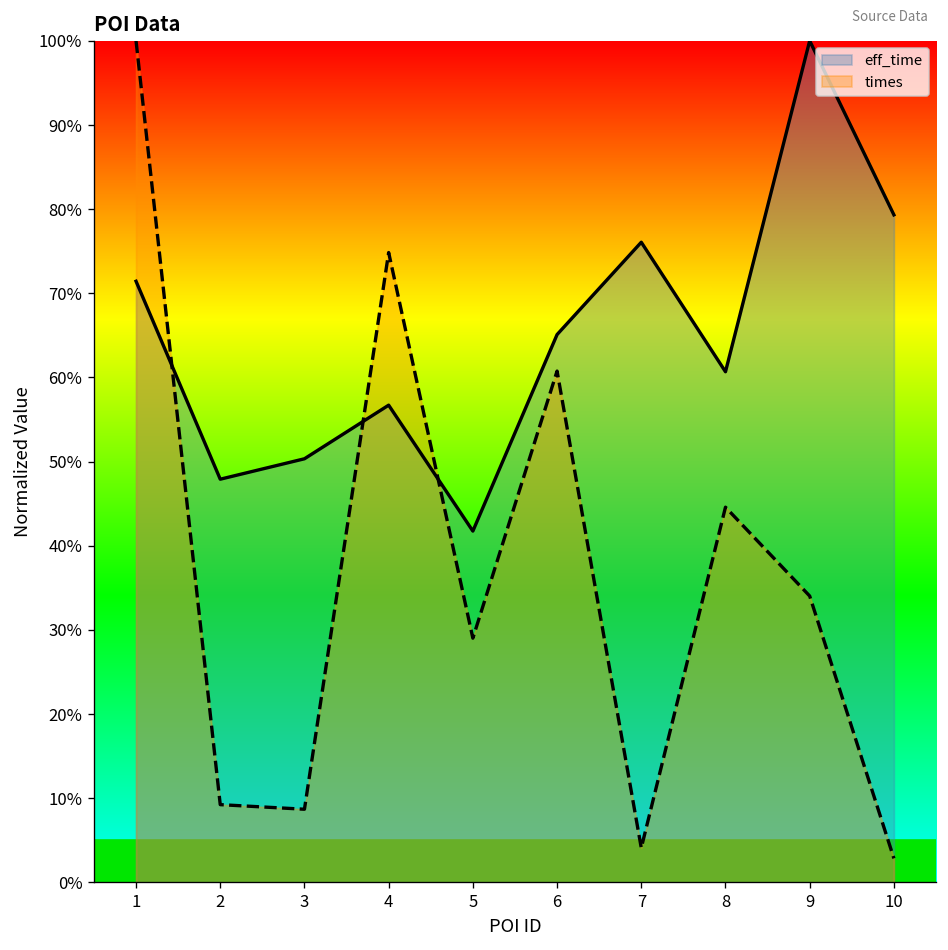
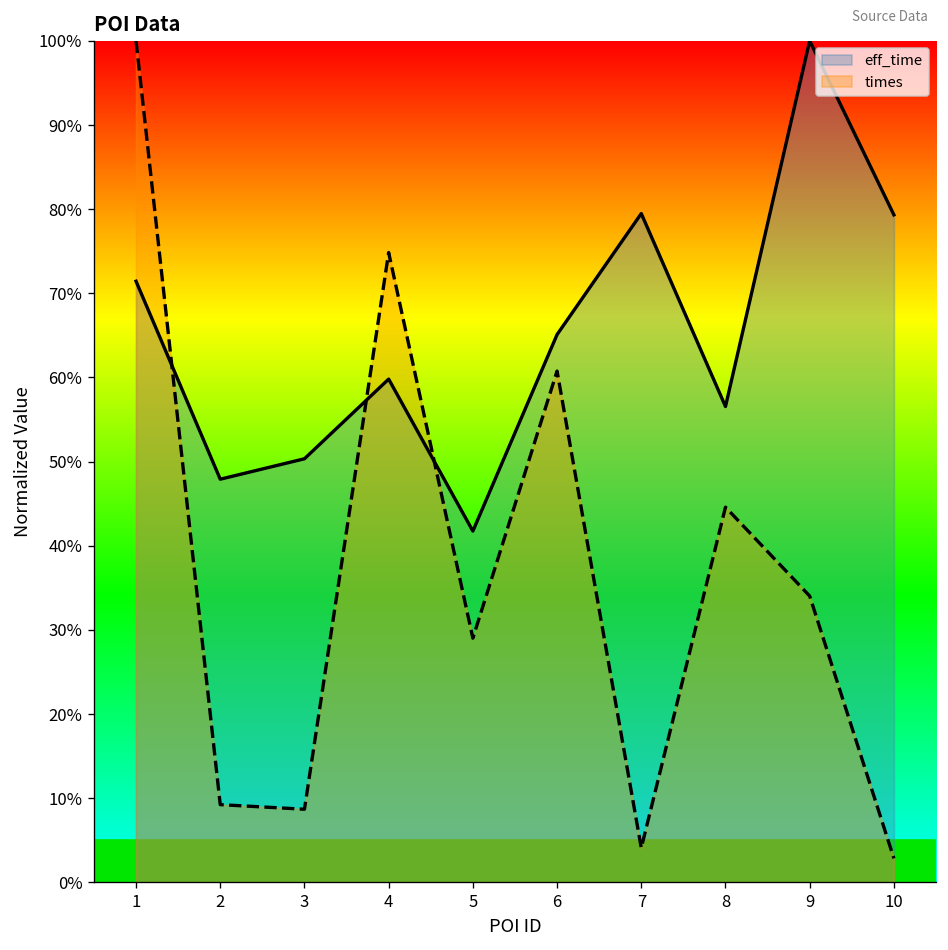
eff_time, 4: 57% -> 60%
eff_time, 7: 76% -> 79%
eff_time, 8: 61% -> 57%
